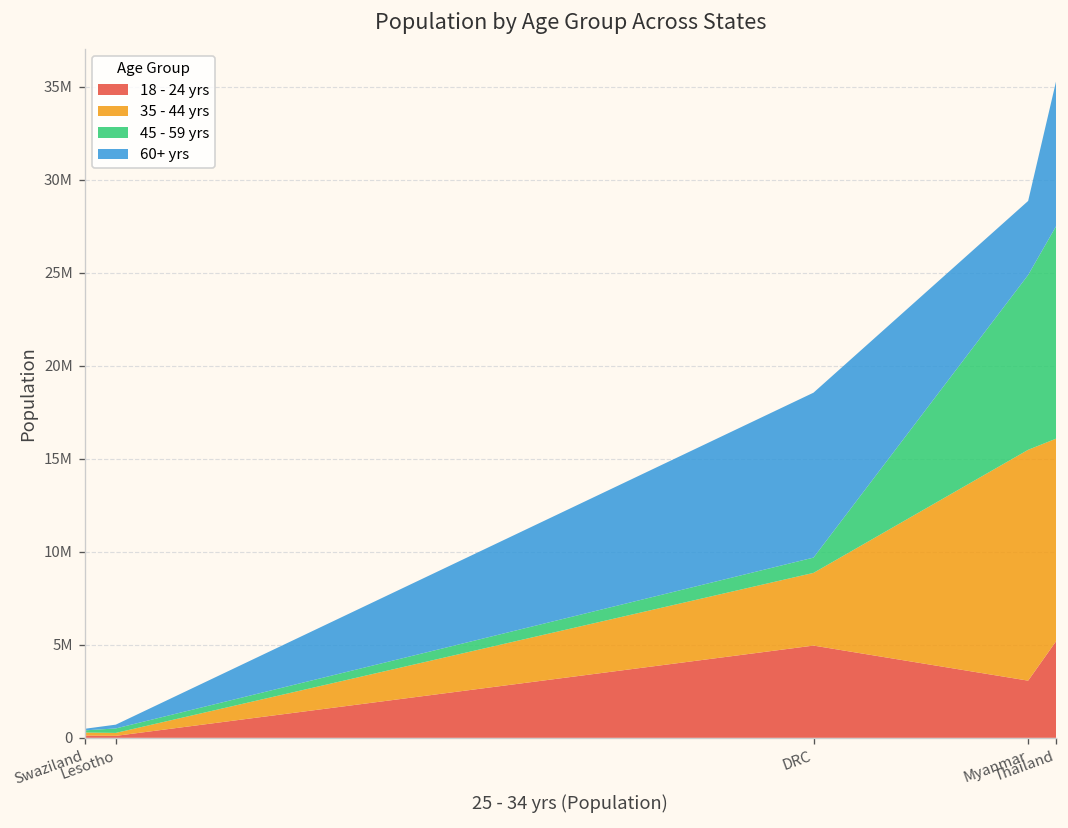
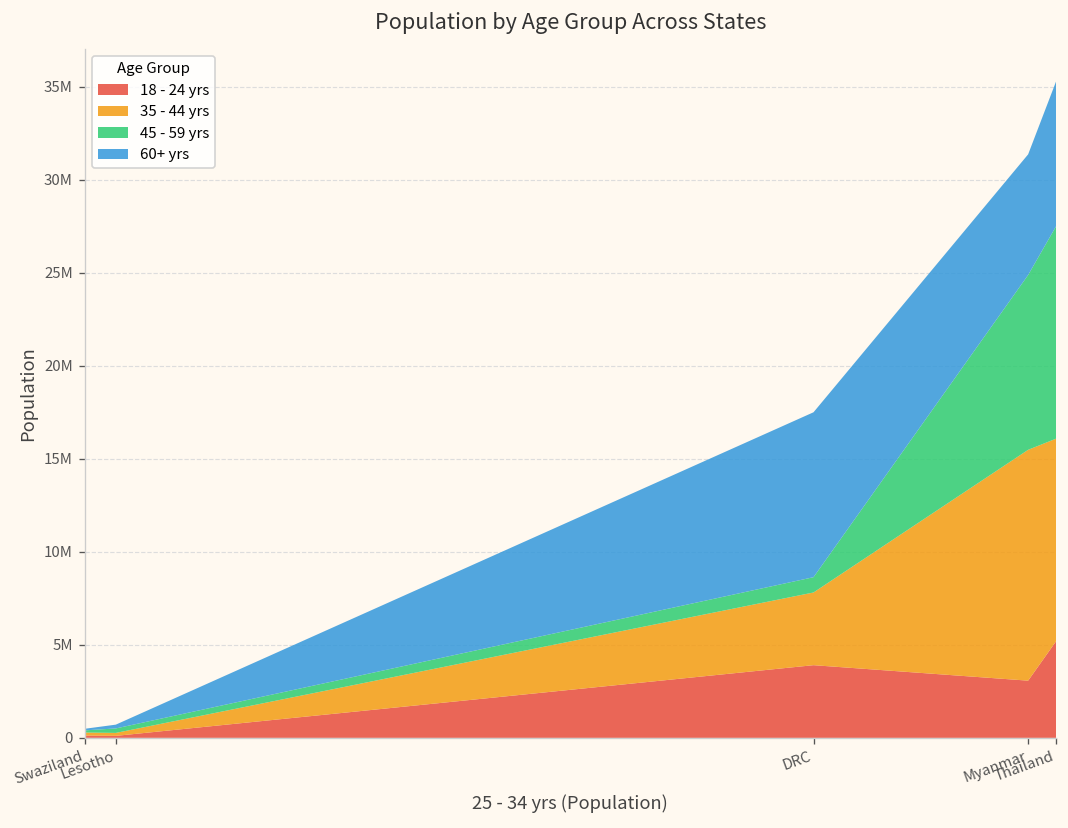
18 - 24 yrs, DRC: 5000000 -> 3900000
60+ yrs, Myanmar: 4000000 -> 6500000
